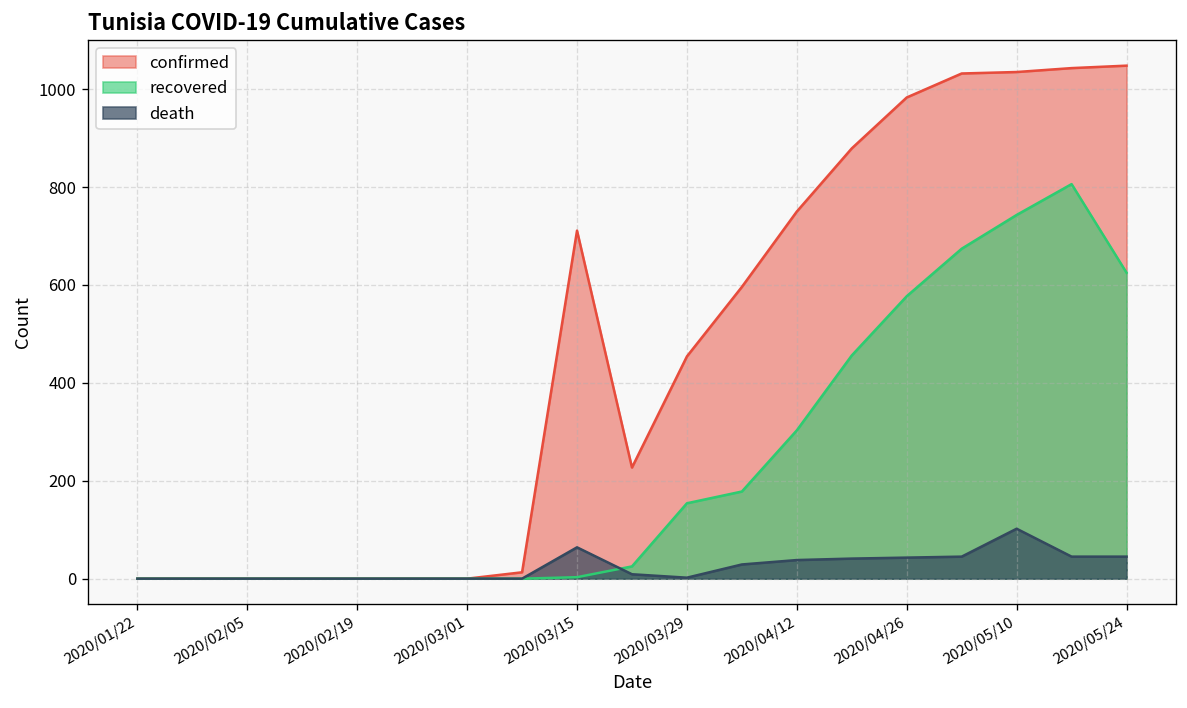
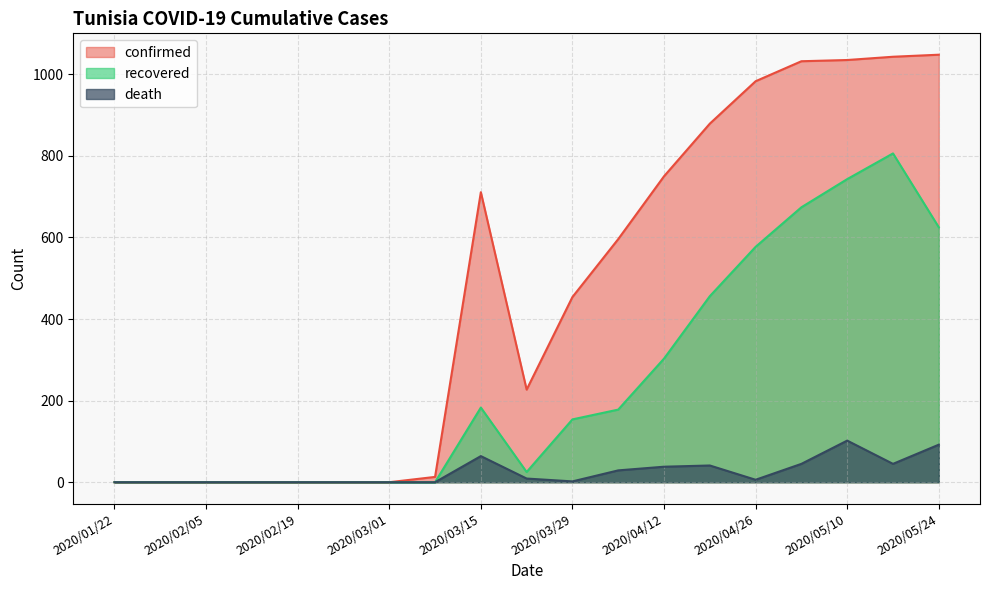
recovered, 2020/03/15: 0 -> 180
death, 2020/04/26: 40 -> 10
death, 2020/05/24: 50 -> 90
